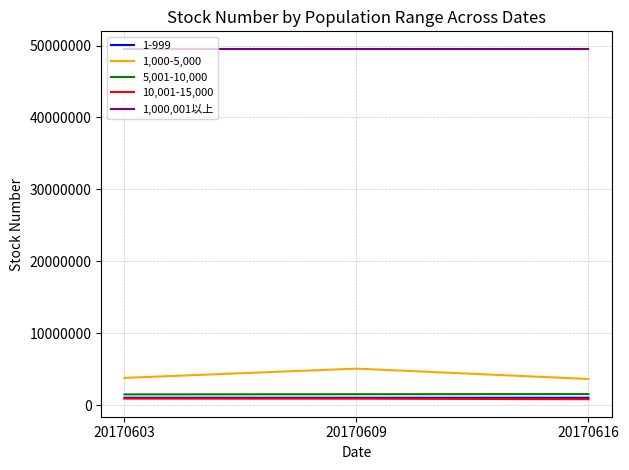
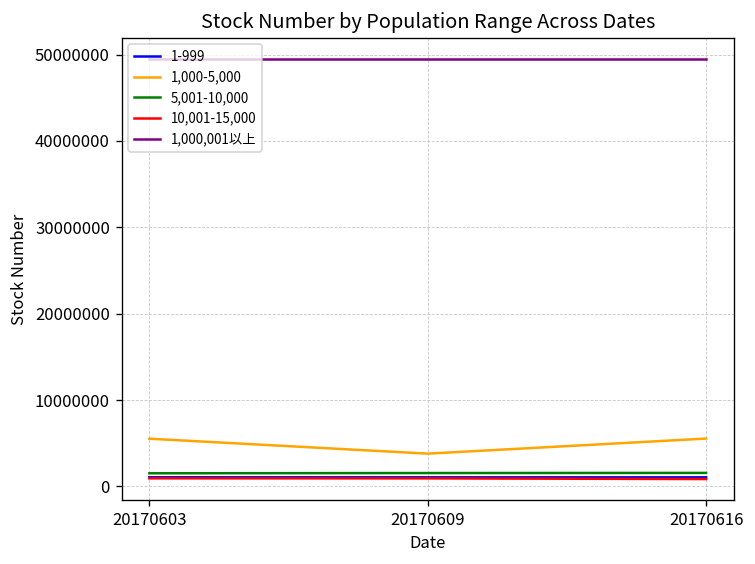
1,000-5,000, 20170603: 4000000 -> 6000000
1,000-5,000, 20170609: 5000000 -> 4000000
1,000-5,000, 20170616: 4000000 -> 6000000
